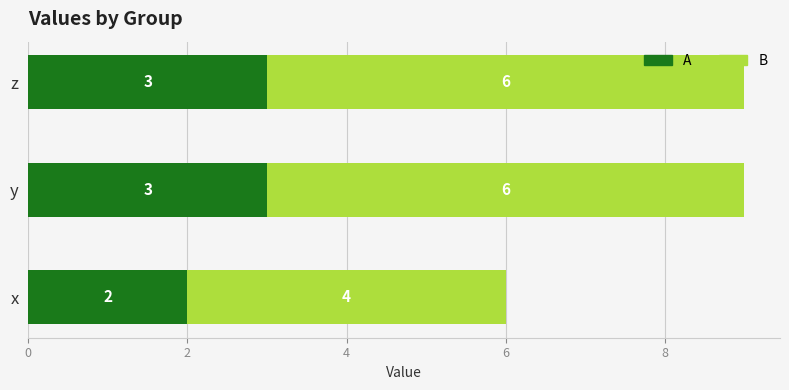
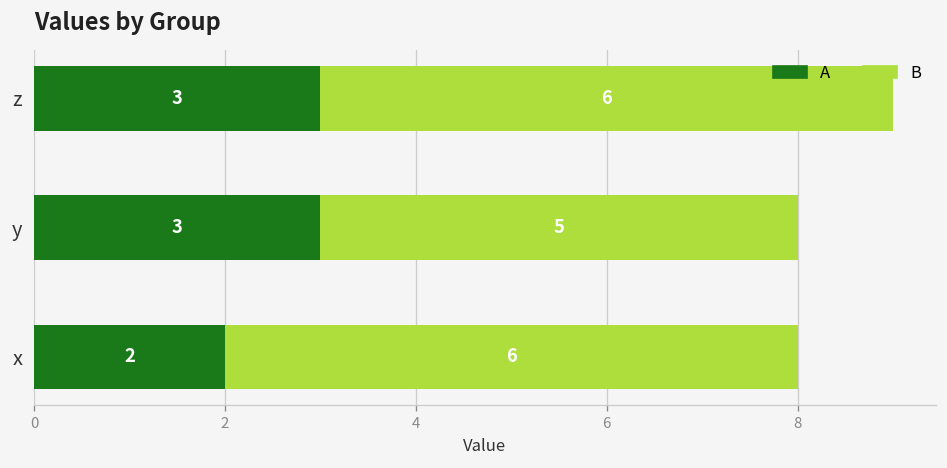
B, y: 6 -> 5
B, x: 4 -> 6
